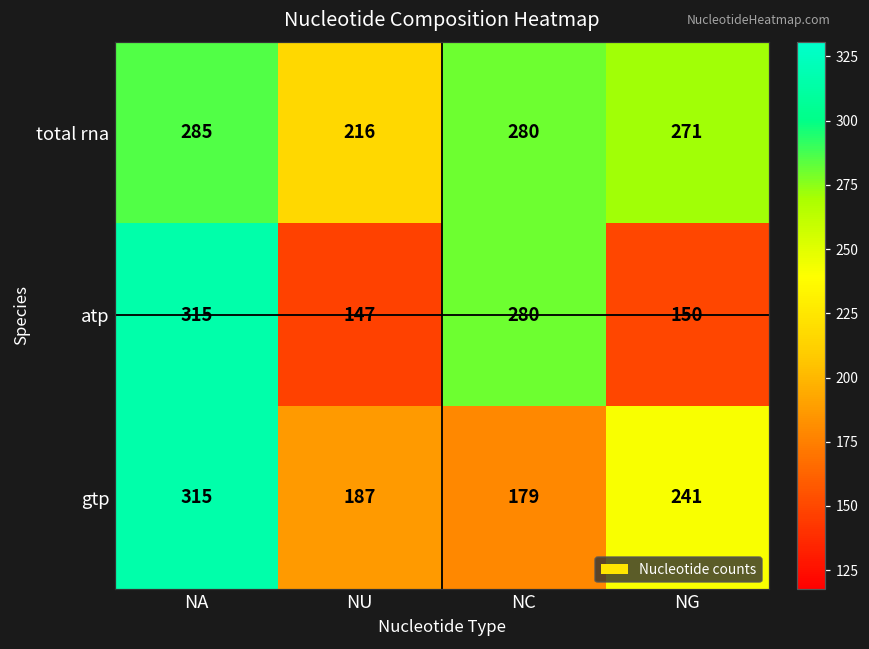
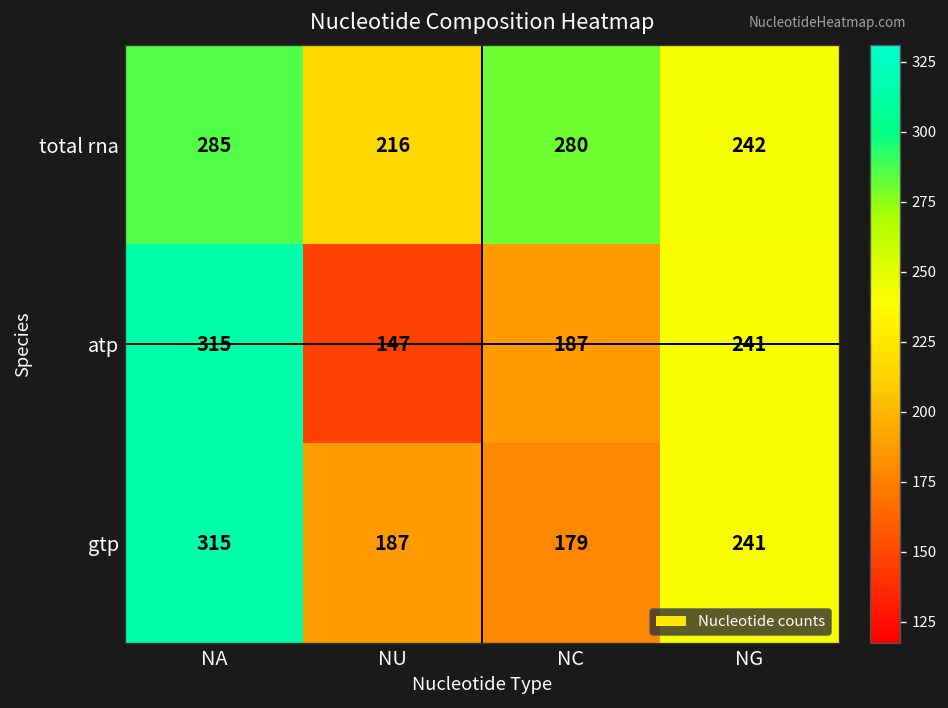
total rna, NG: 271 -> 242
atp, NC: 280 -> 187
atp, NG: 150 -> 241
